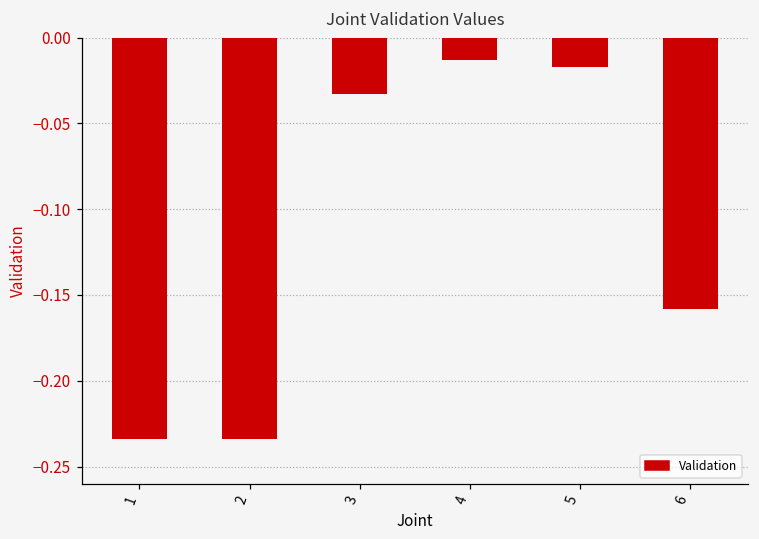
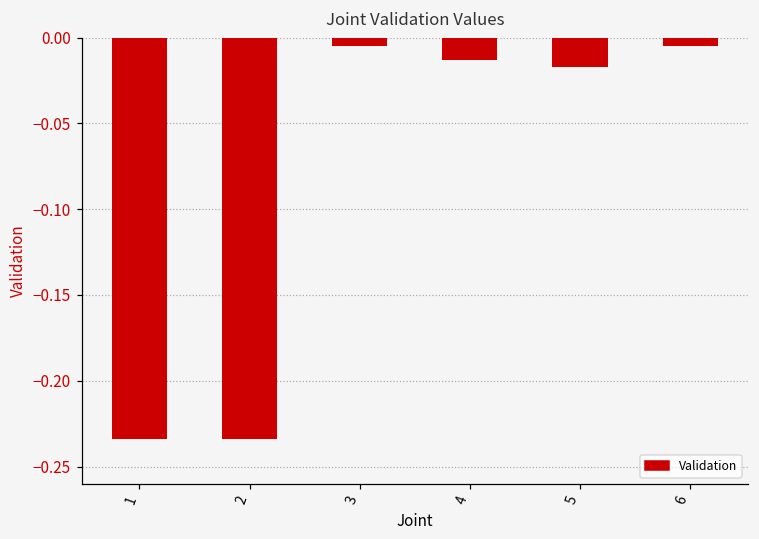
3: -0.033 -> -0.005
6: -0.158 -> -0.005
